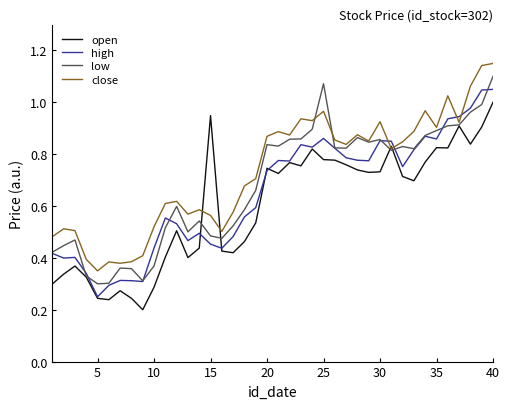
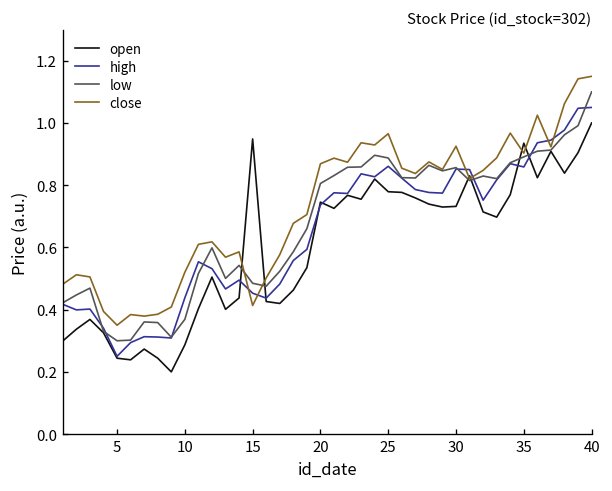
close, 15: 0.56 -> 0.41
low, 20: 0.84 -> 0.81
low, 25: 1.07 -> 0.89
open, 35: 0.83 -> 0.94
